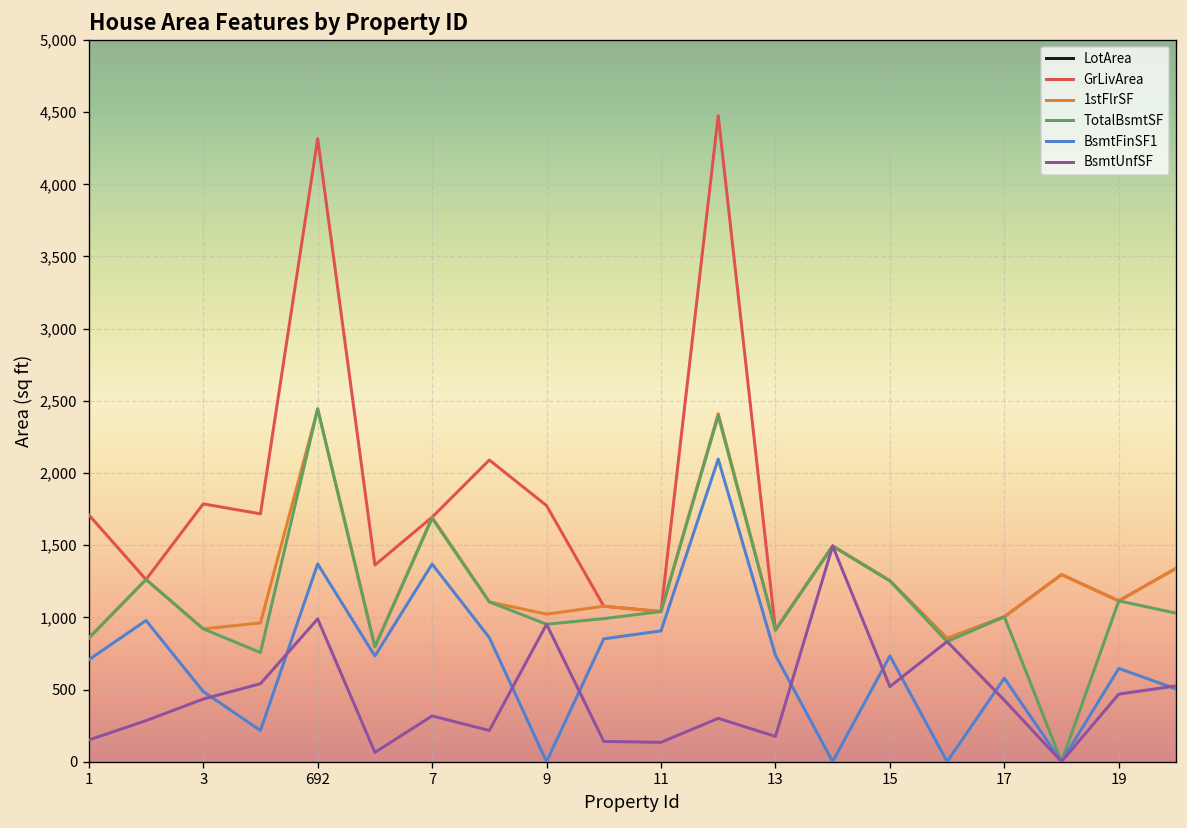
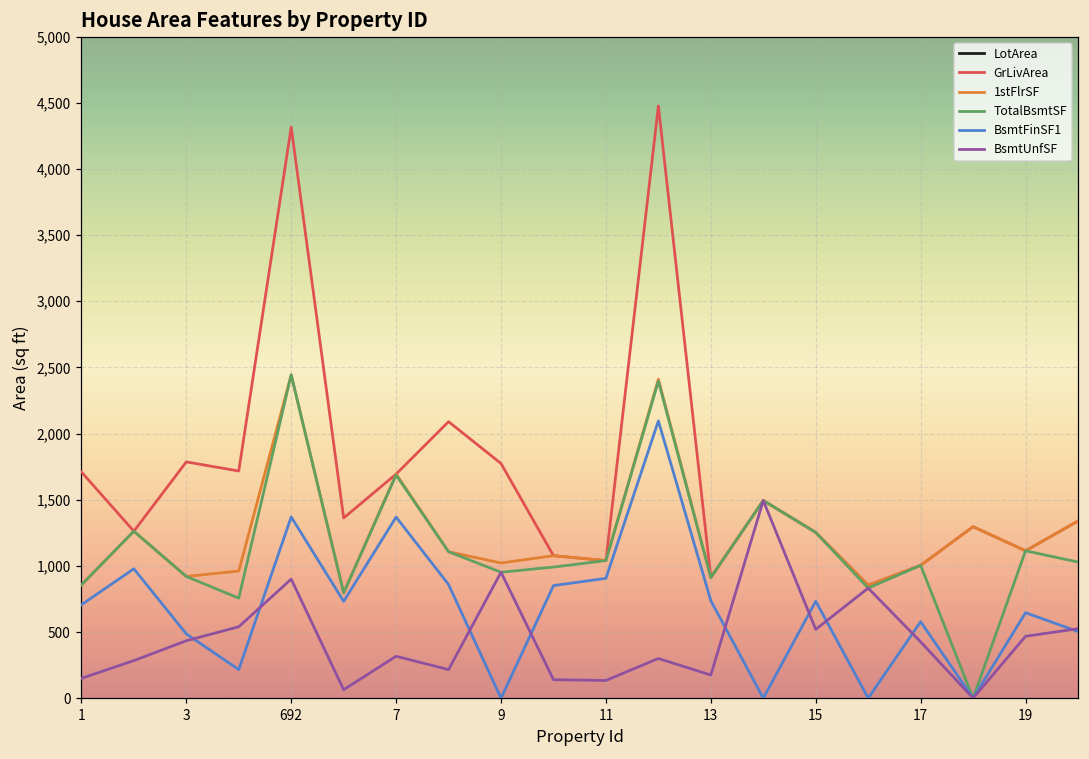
BsmtUnfSF, 692: 990 -> 900
